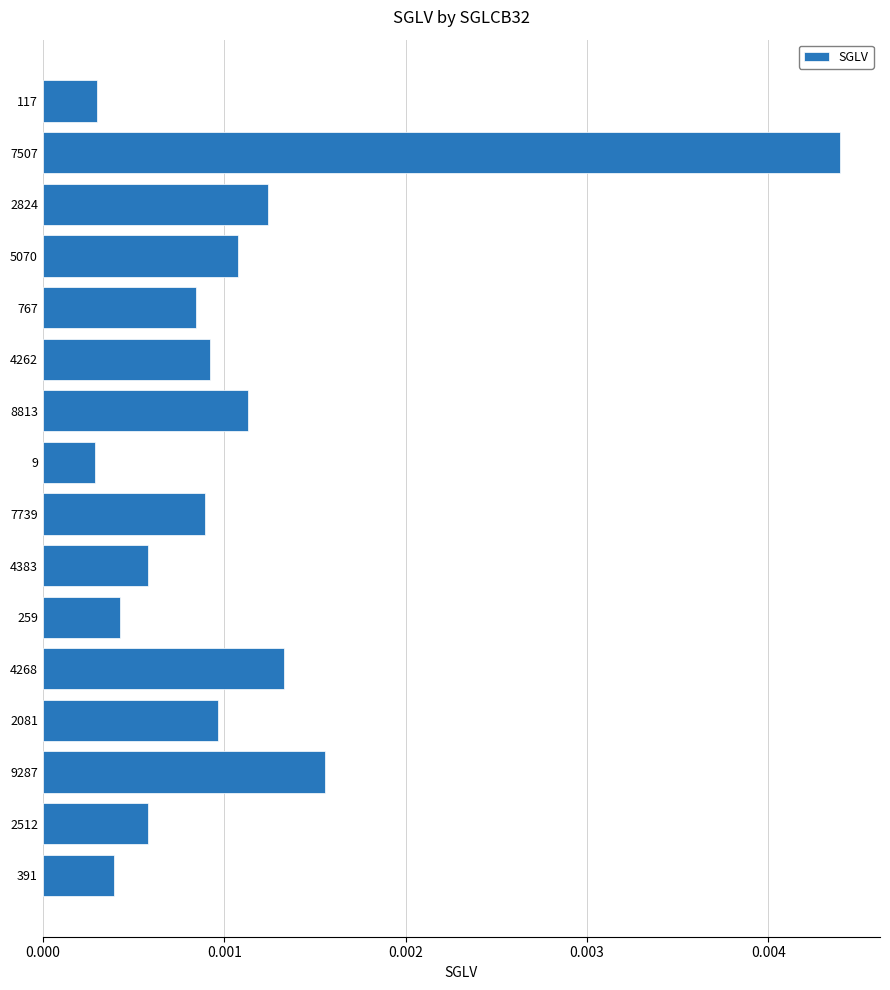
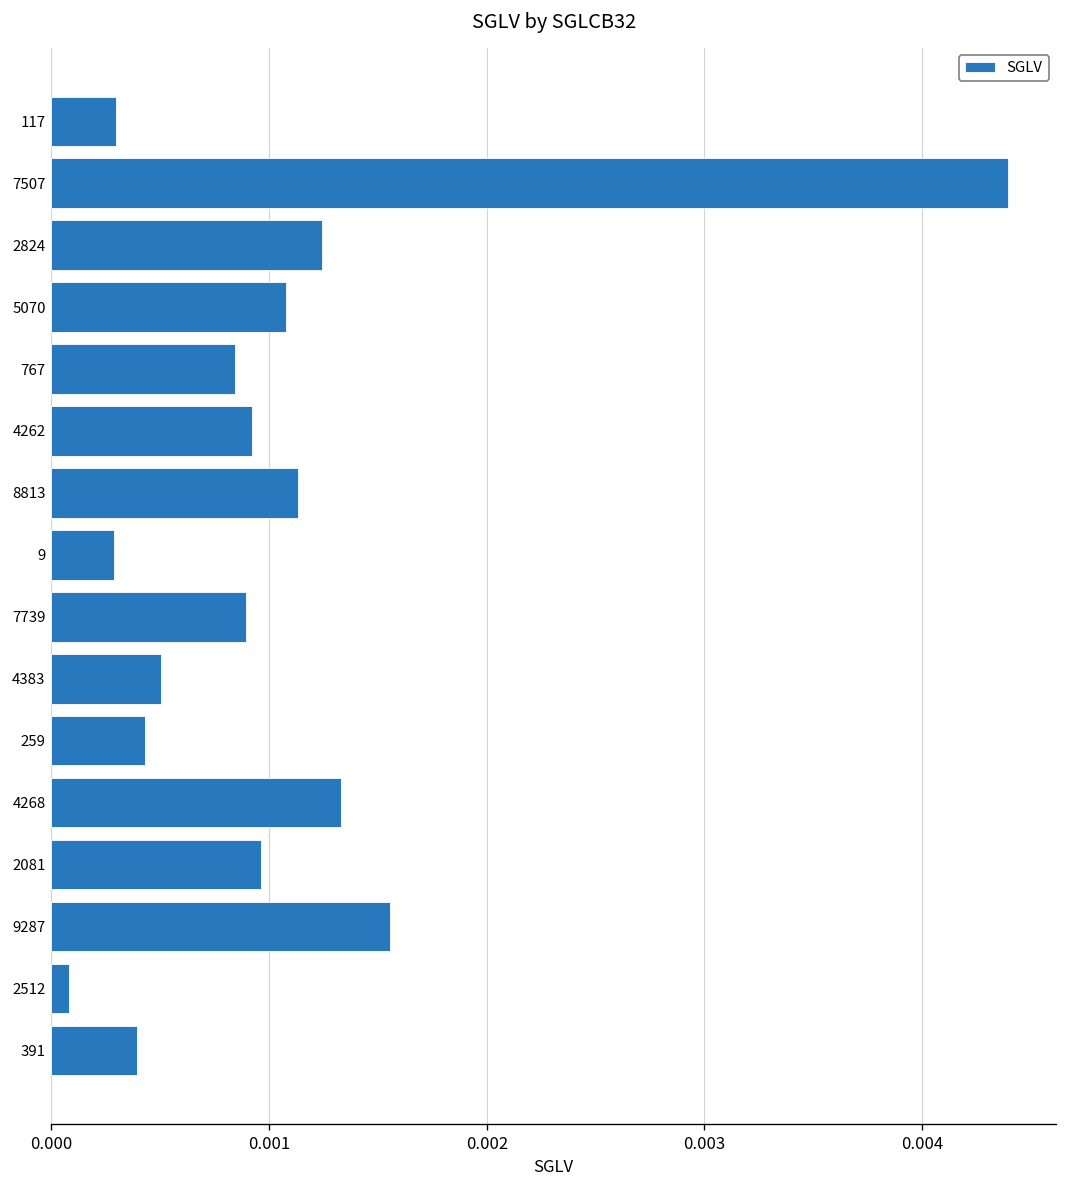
4383: 0.00058 -> 0.00051
2512: 0.00058 -> 0.00008
